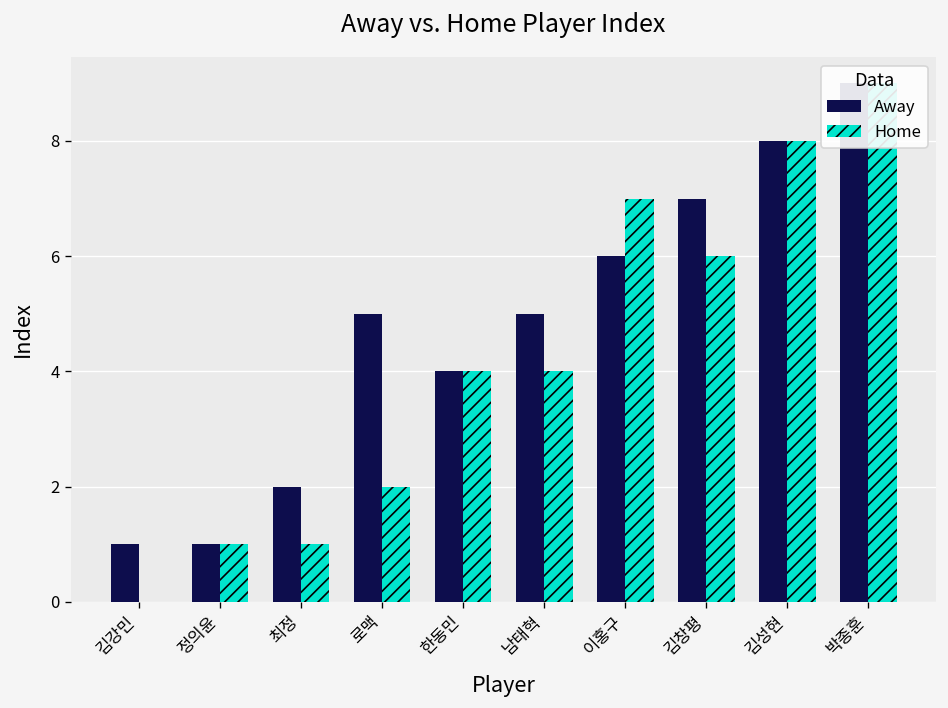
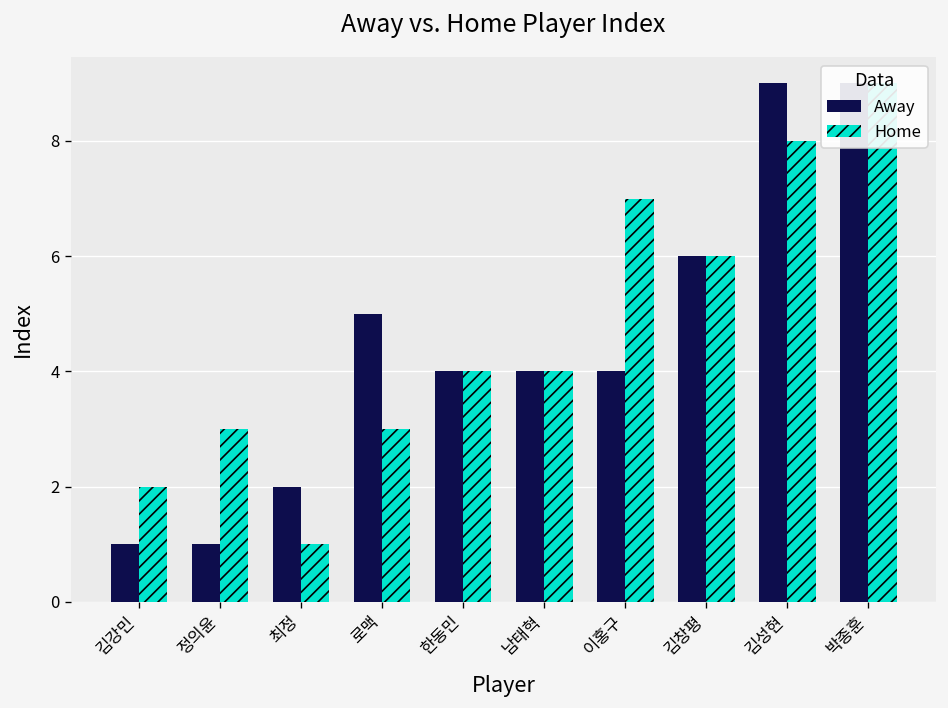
Home, 김강민: 0 -> 2
Home, 정의윤: 1 -> 3
Home, 로맥: 2 -> 3
Away, 남태혁: 5 -> 4
Away, 이홍구: 6 -> 4
Away, 김창평: 7 -> 6
Away, 김성현: 8 -> 9
